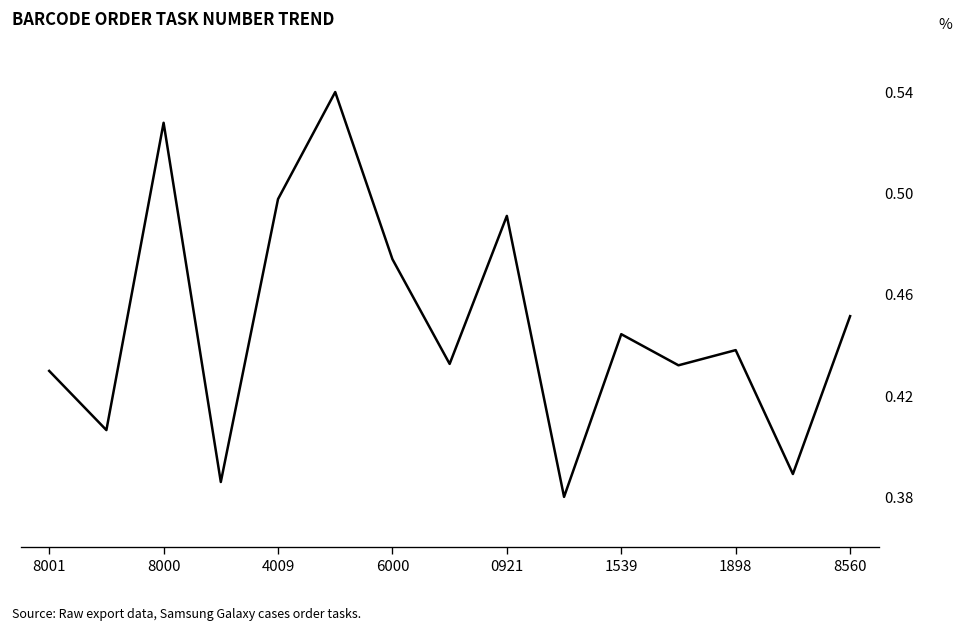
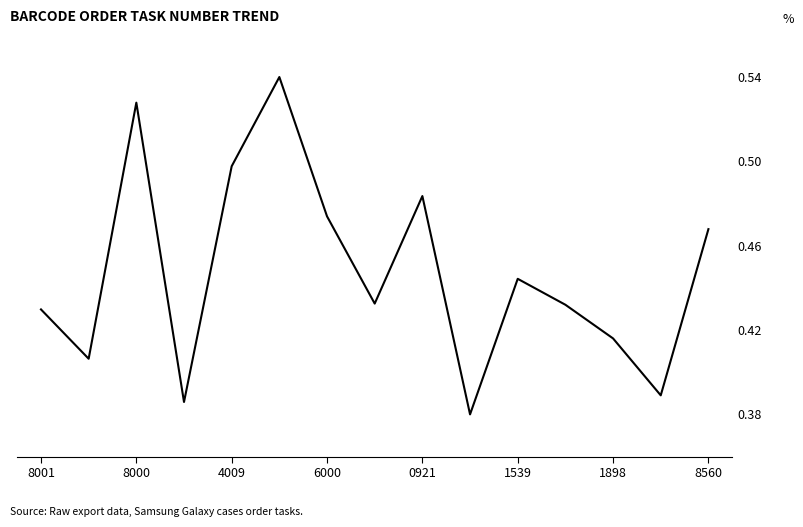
0921: 0.491 -> 0.484
1898: 0.438 -> 0.416
8560: 0.451 -> 0.468
